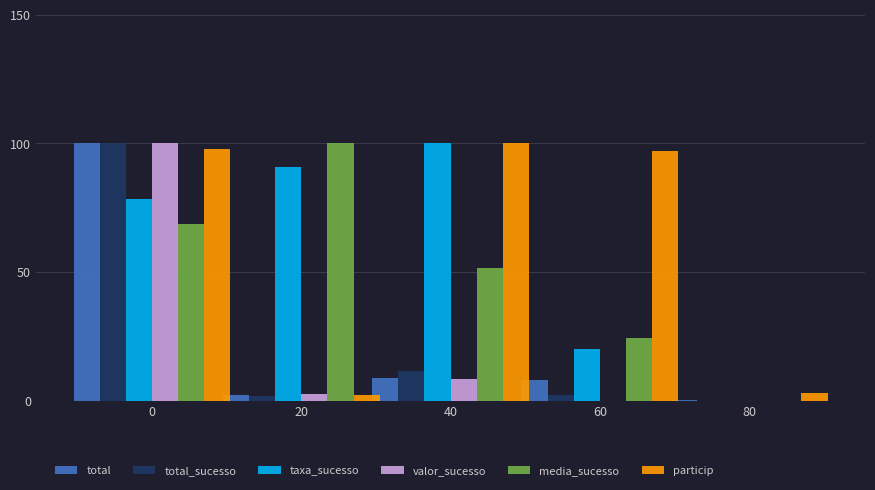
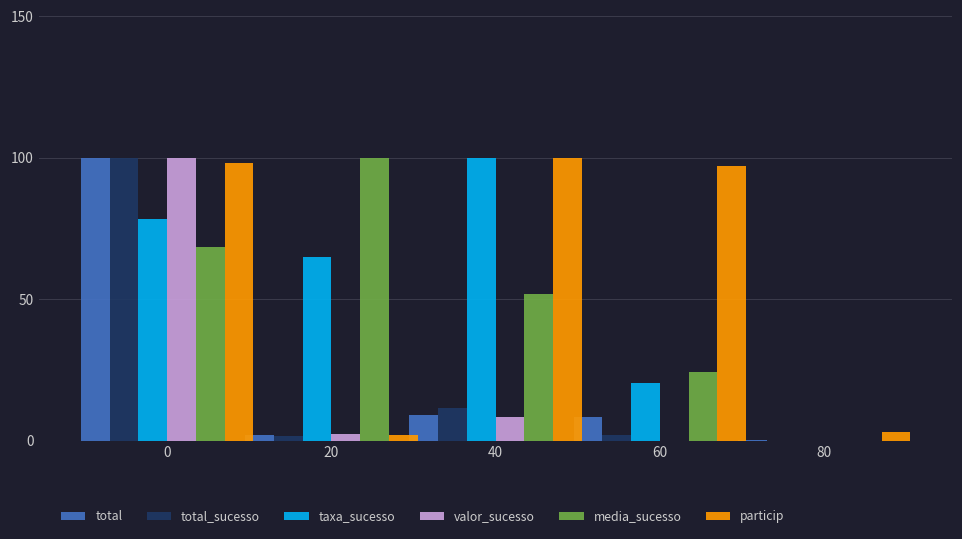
taxa_sucesso, 20: 91 -> 65
